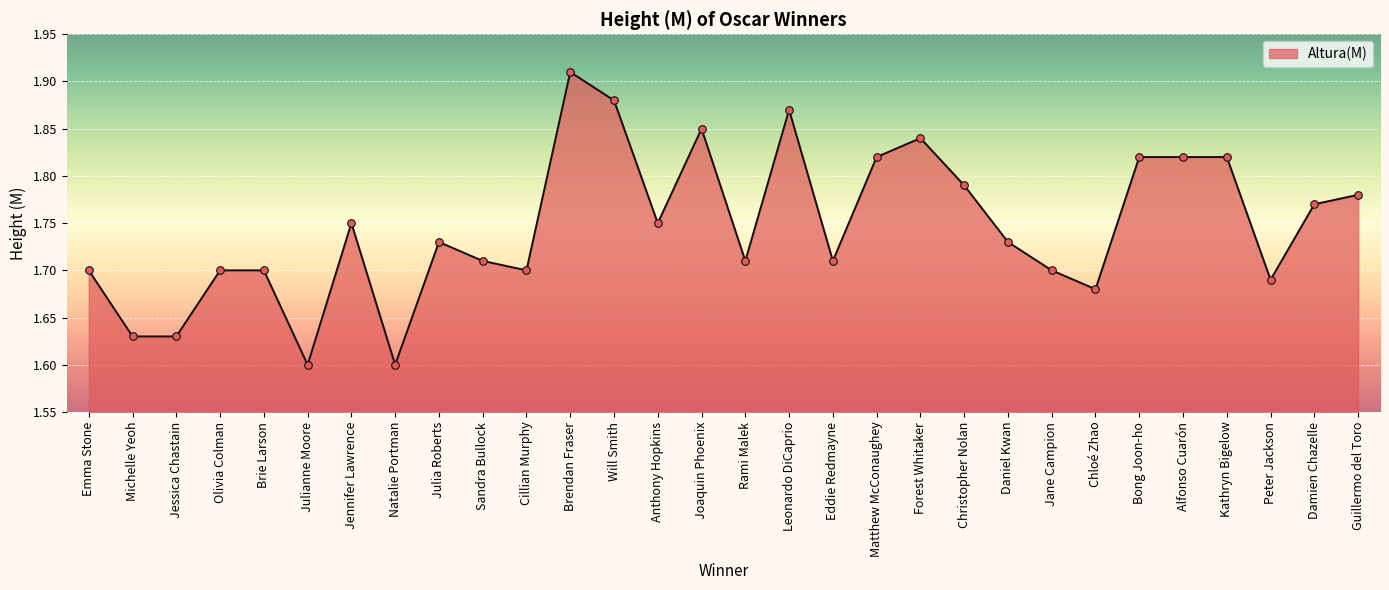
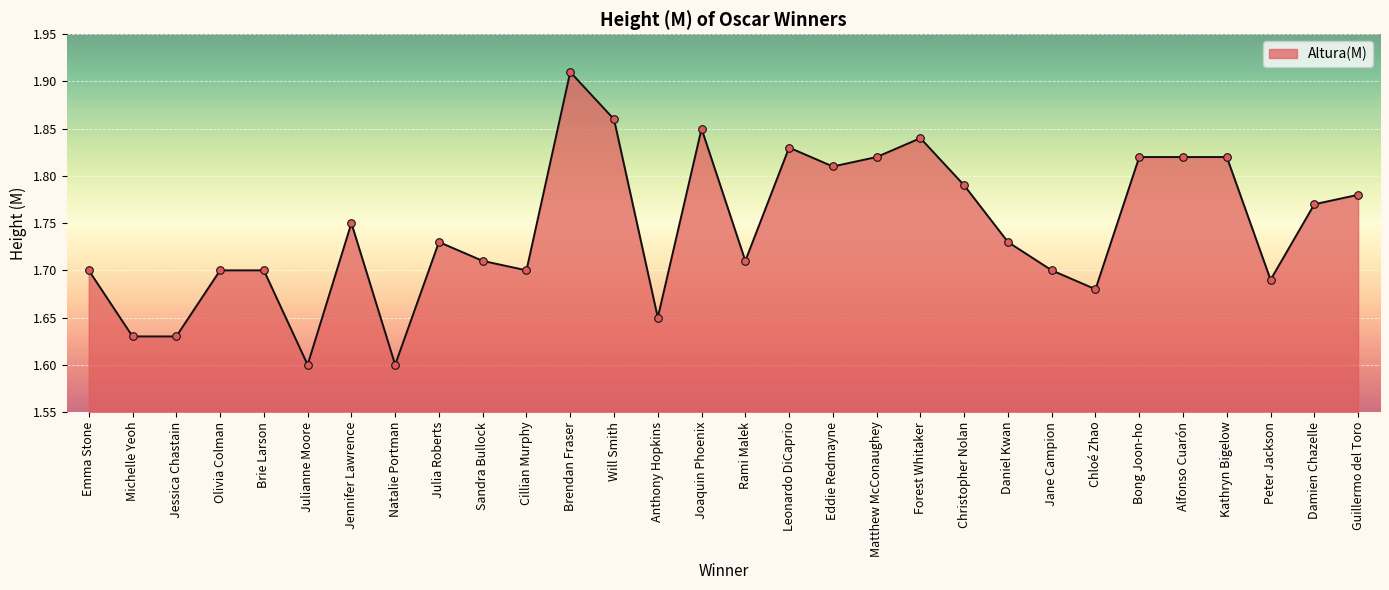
Will Smith: 1.88 -> 1.86
Anthony Hopkins: 1.75 -> 1.65
Leonardo DiCaprio: 1.87 -> 1.83
Eddie Redmayne: 1.71 -> 1.81
